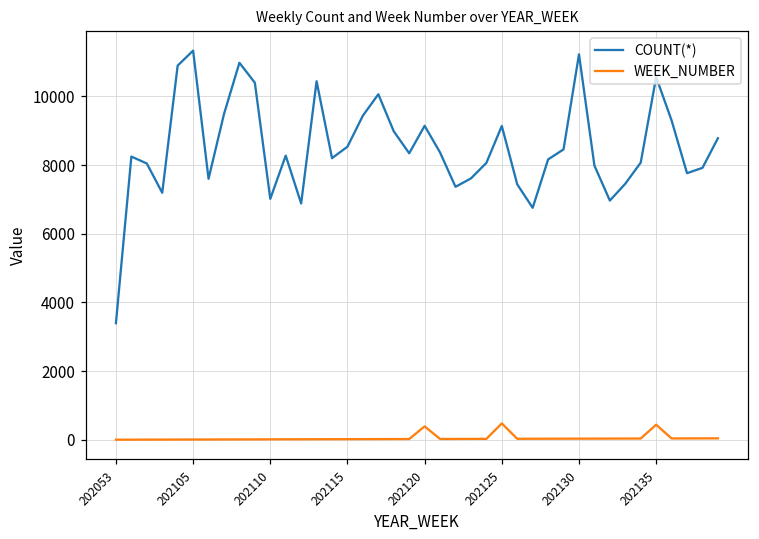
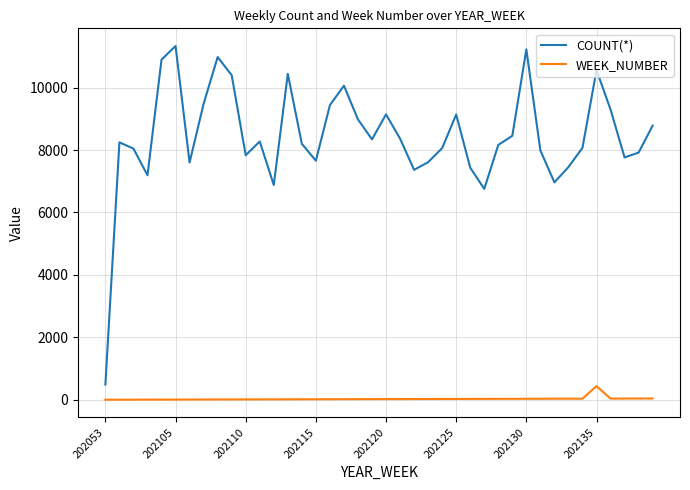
COUNT(*), 202053: 3400 -> 500
COUNT(*), 202110: 7000 -> 7800
COUNT(*), 202115: 8500 -> 7700
WEEK_NUMBER, 202120: 400 -> 0
WEEK_NUMBER, 202125: 500 -> 0
